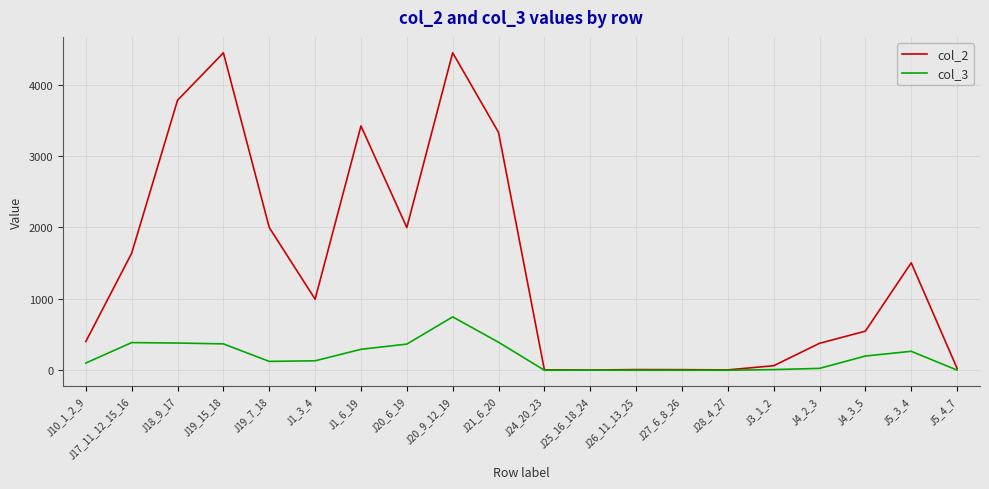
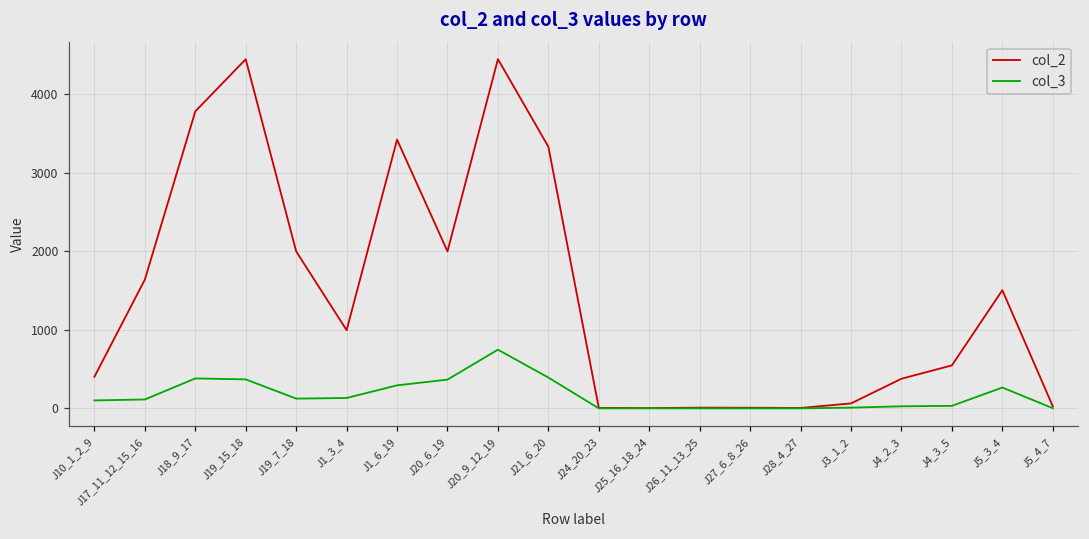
col_3, J17_11_12_15_16: 400 -> 100
col_3, J4_3_5: 200 -> 0
